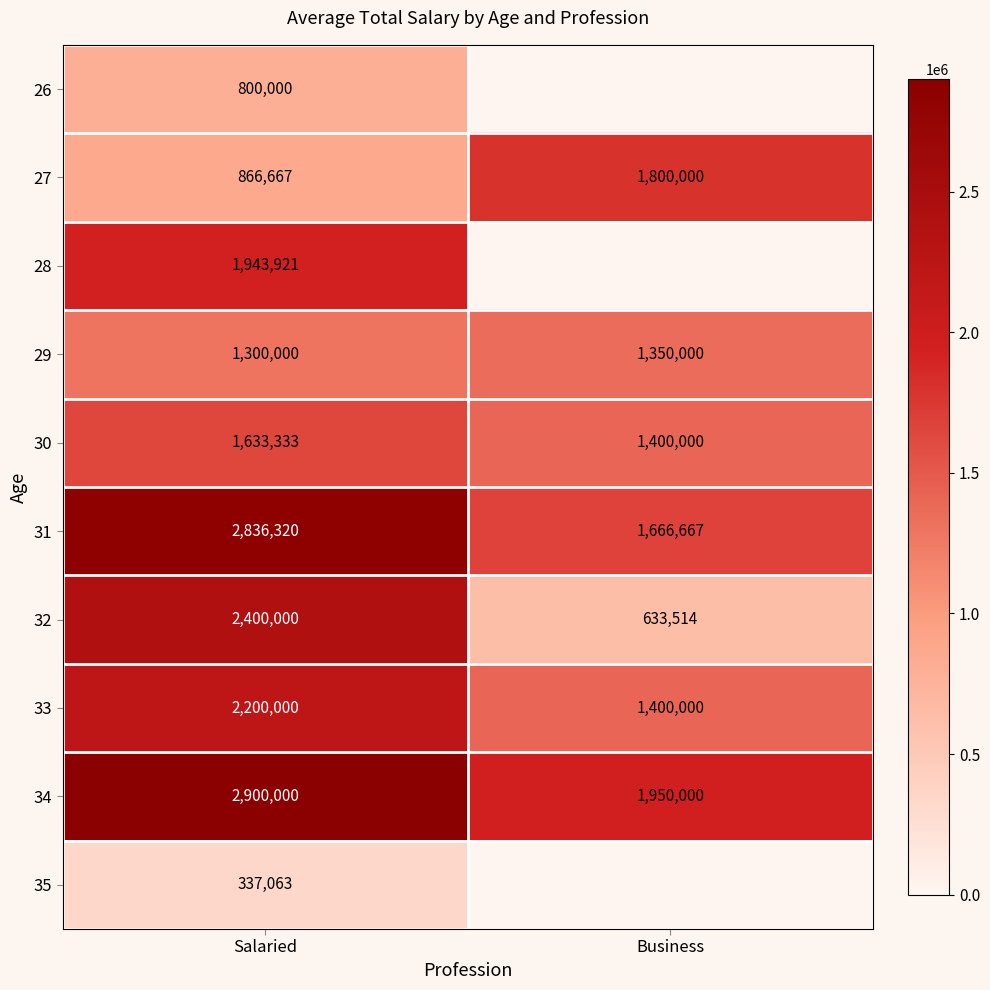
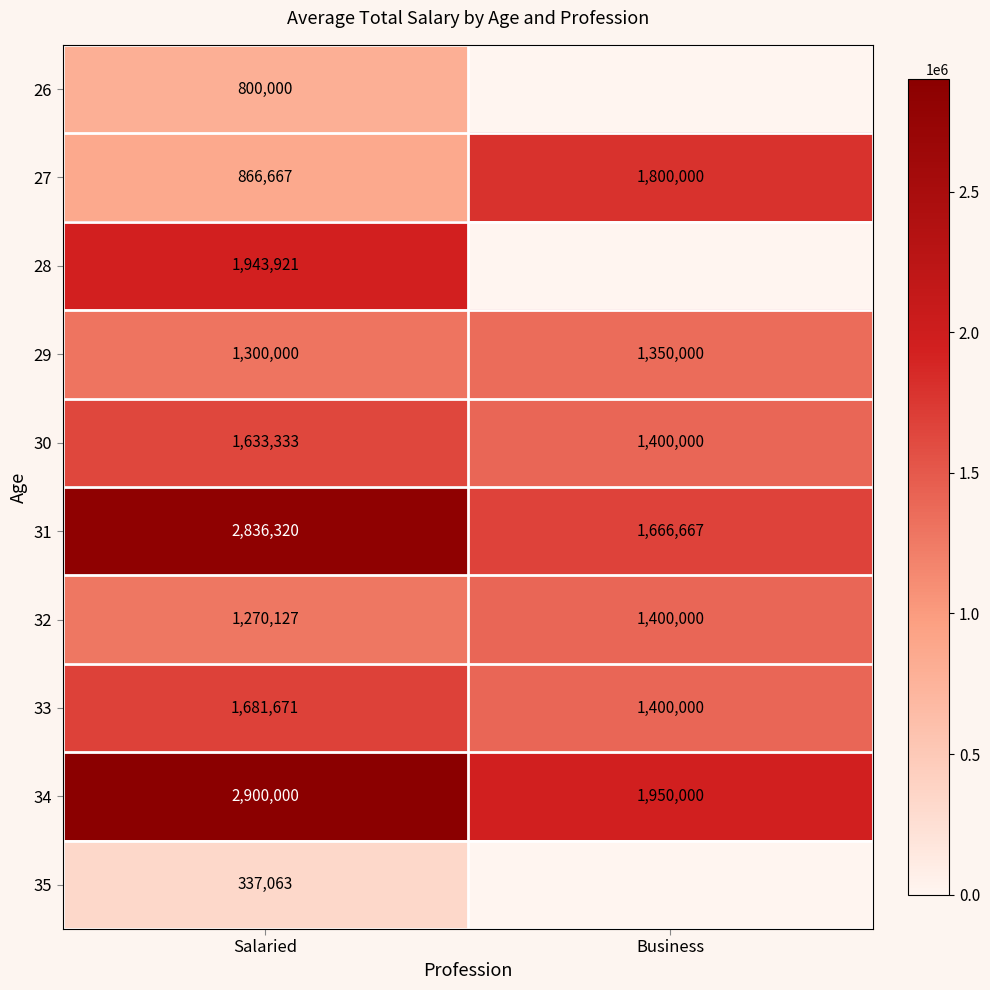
32, Salaried: 2,400,000 -> 1,270,127
32, Business: 633,514 -> 1,400,000
33, Salaried: 2,200,000 -> 1,681,671
